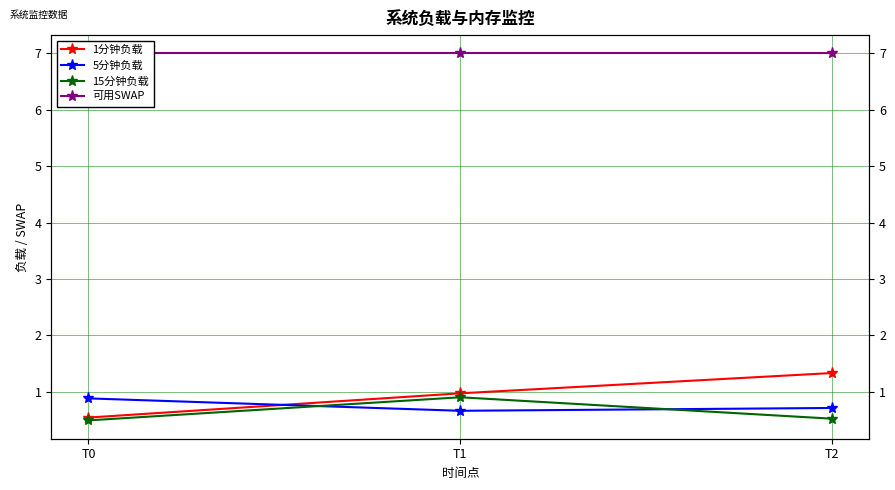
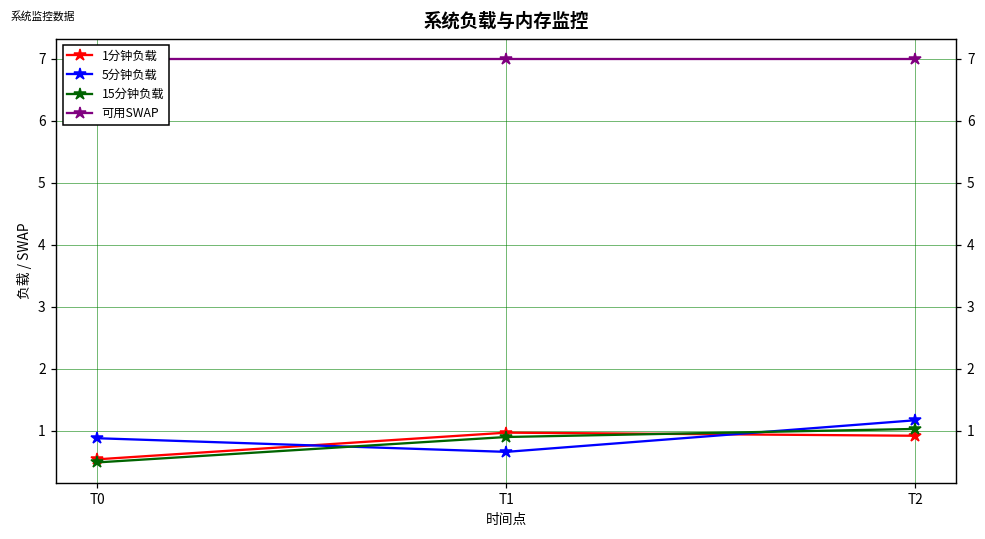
1分钟负载, T2: 1.3 -> 0.9
5分钟负载, T2: 0.7 -> 1.2
15分钟负载, T2: 0.5 -> 1.0
